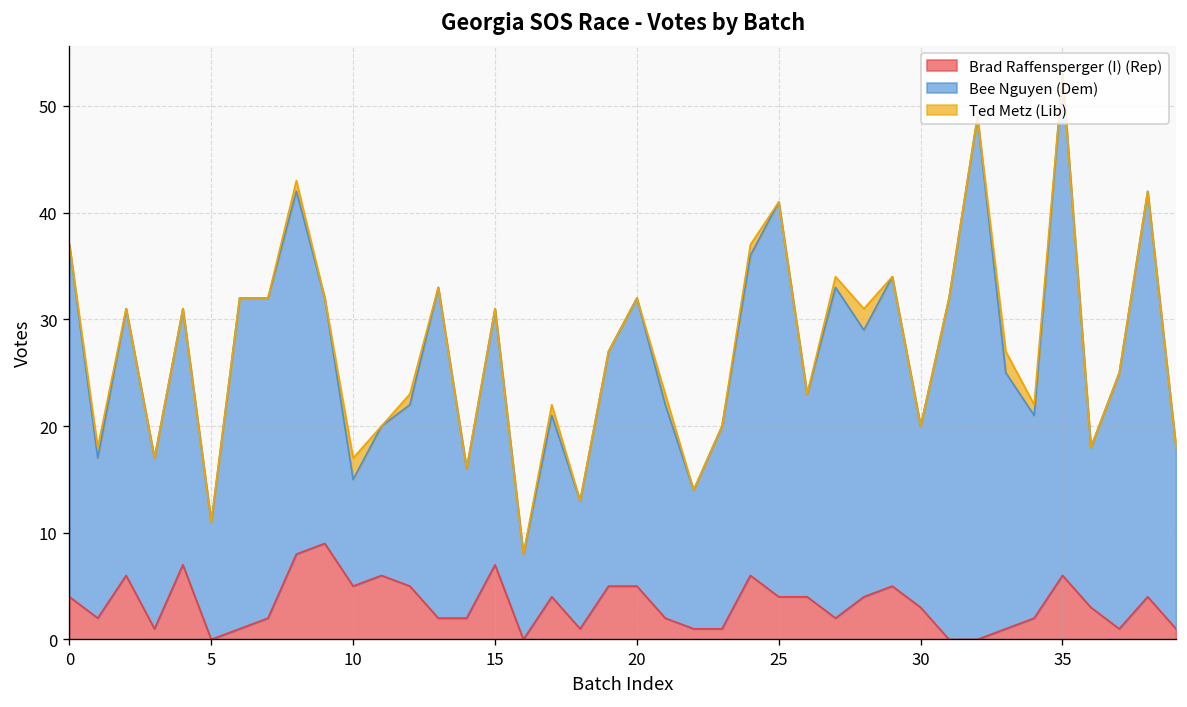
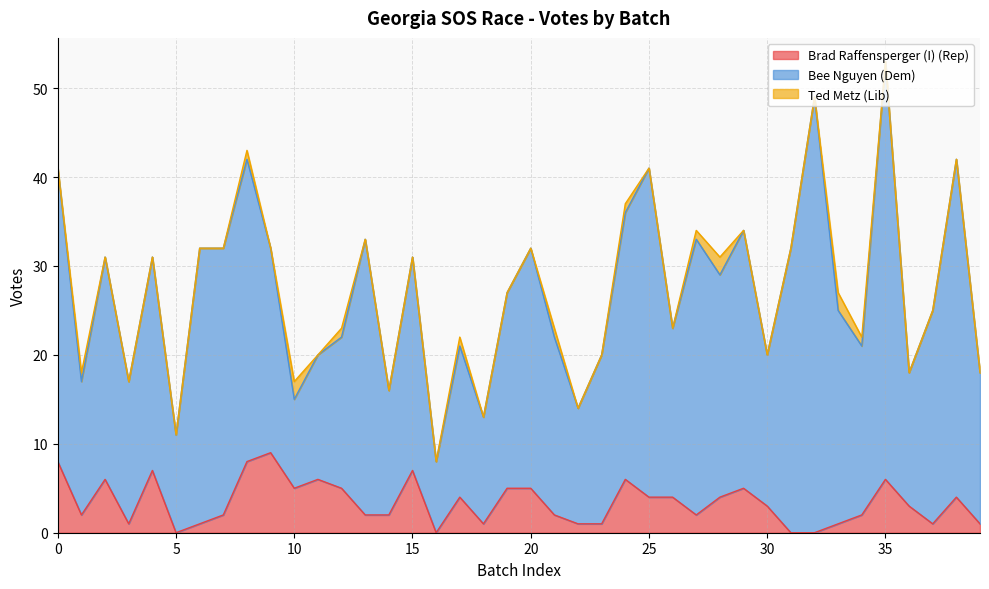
Brad Raffensperger (I) (Rep), 0: 4 -> 8
